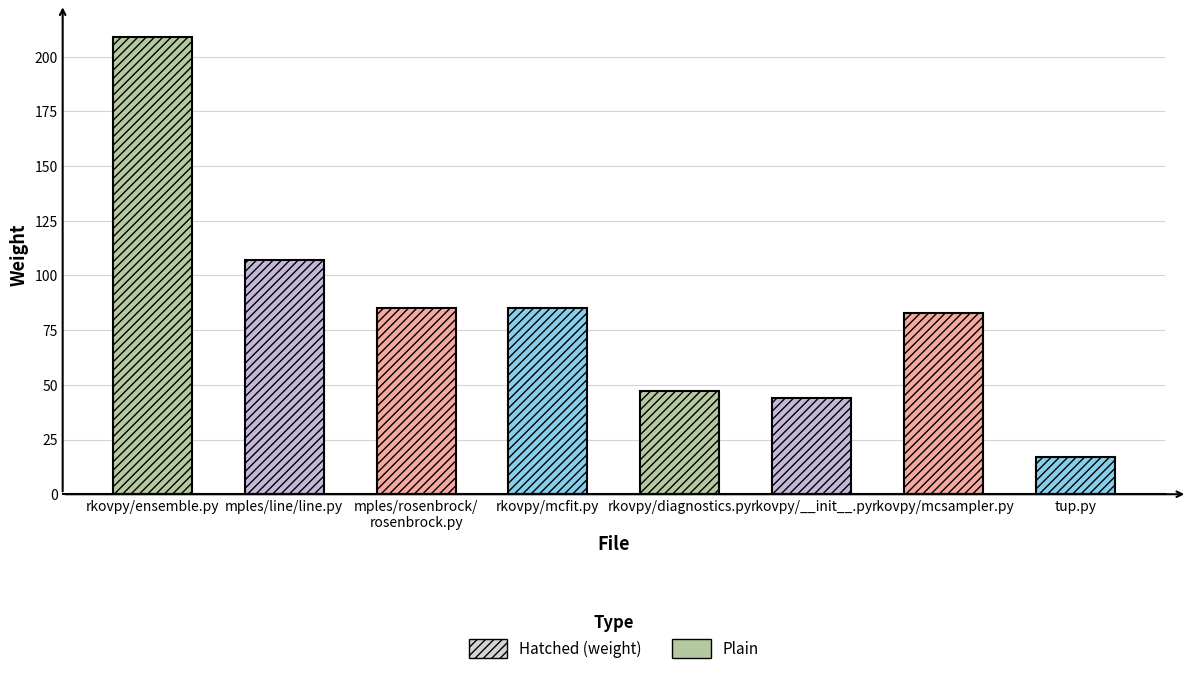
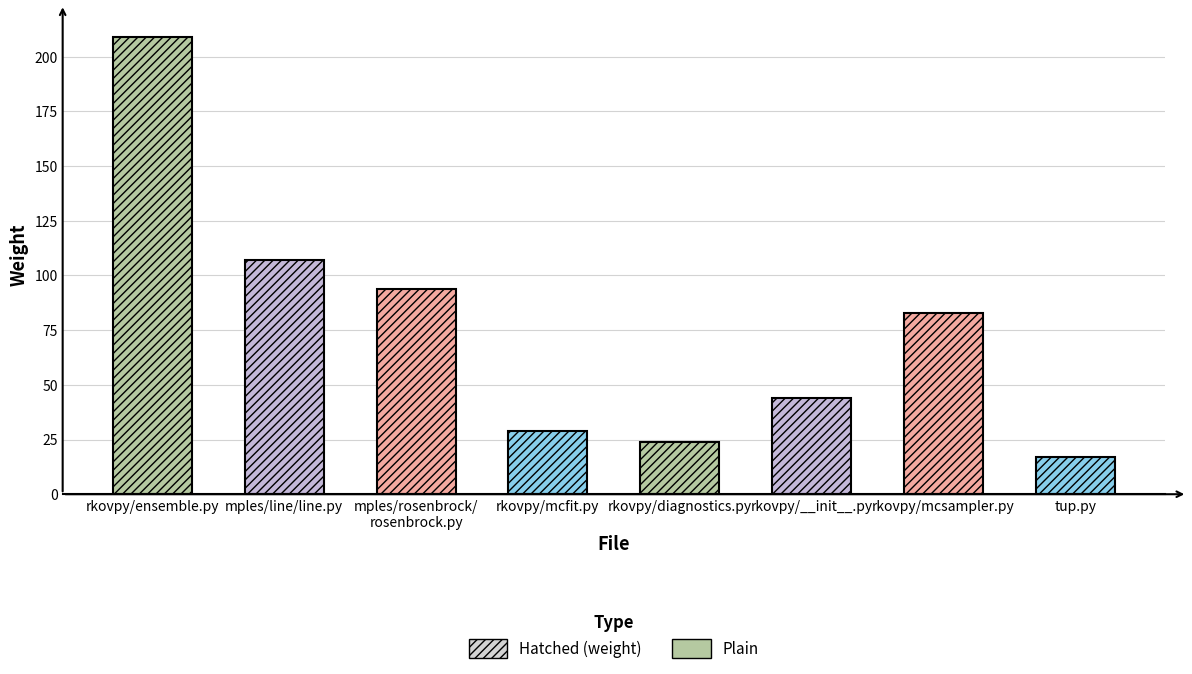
mples/rosenbrock/ rosenbrock.py: 85 -> 94
rkovpy/mcfit.py: 85 -> 29
rkovpy/diagnostics.py: 47 -> 24
